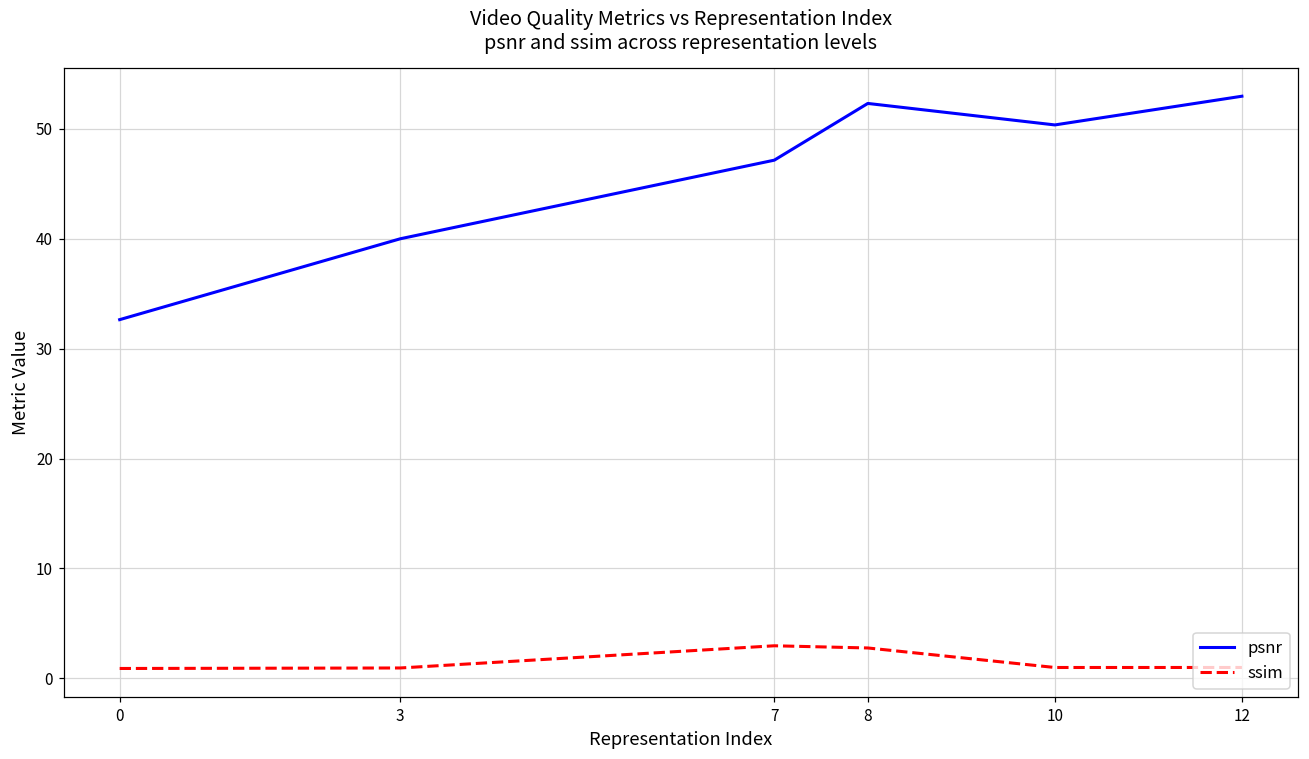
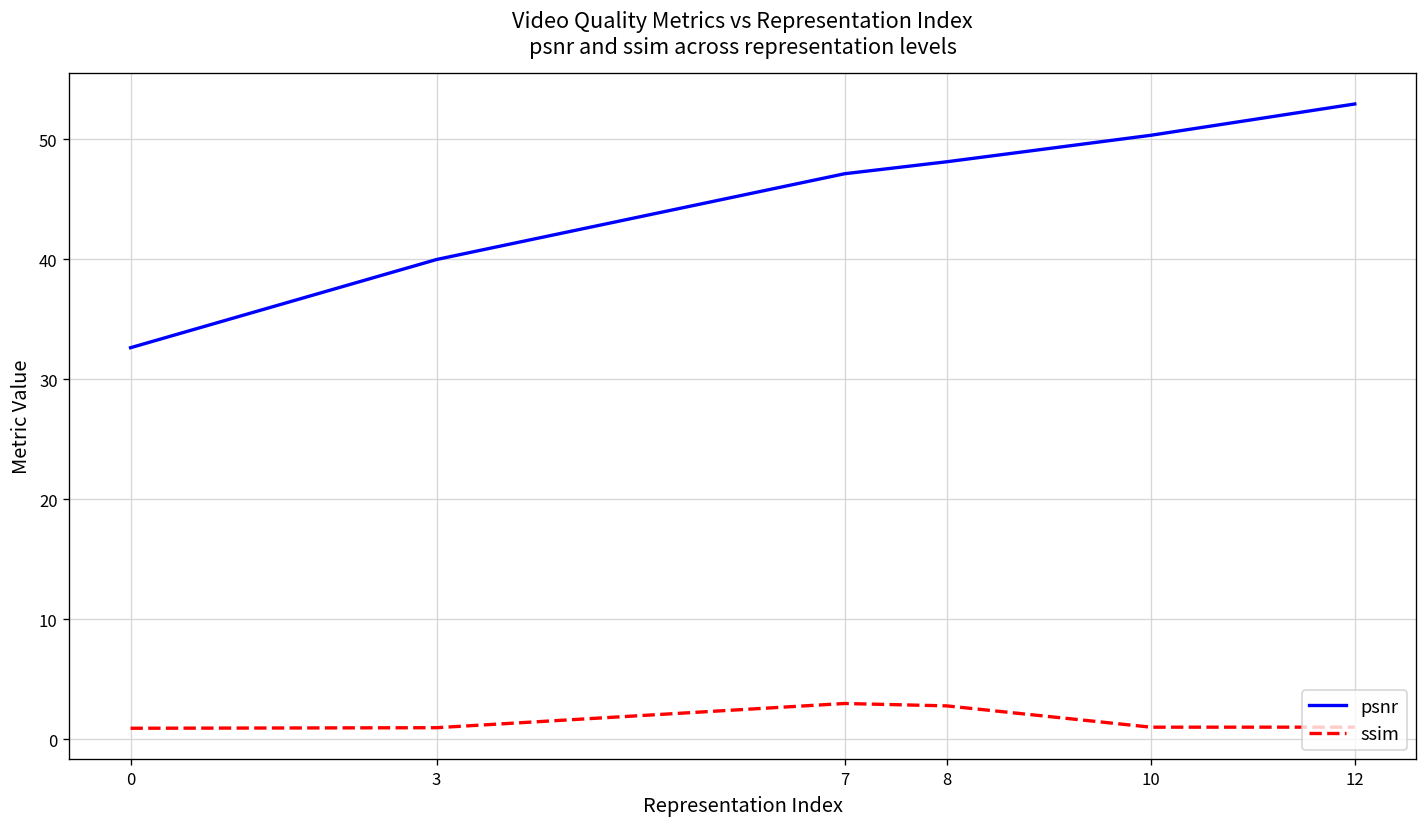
psnr, 8: 52 -> 48
